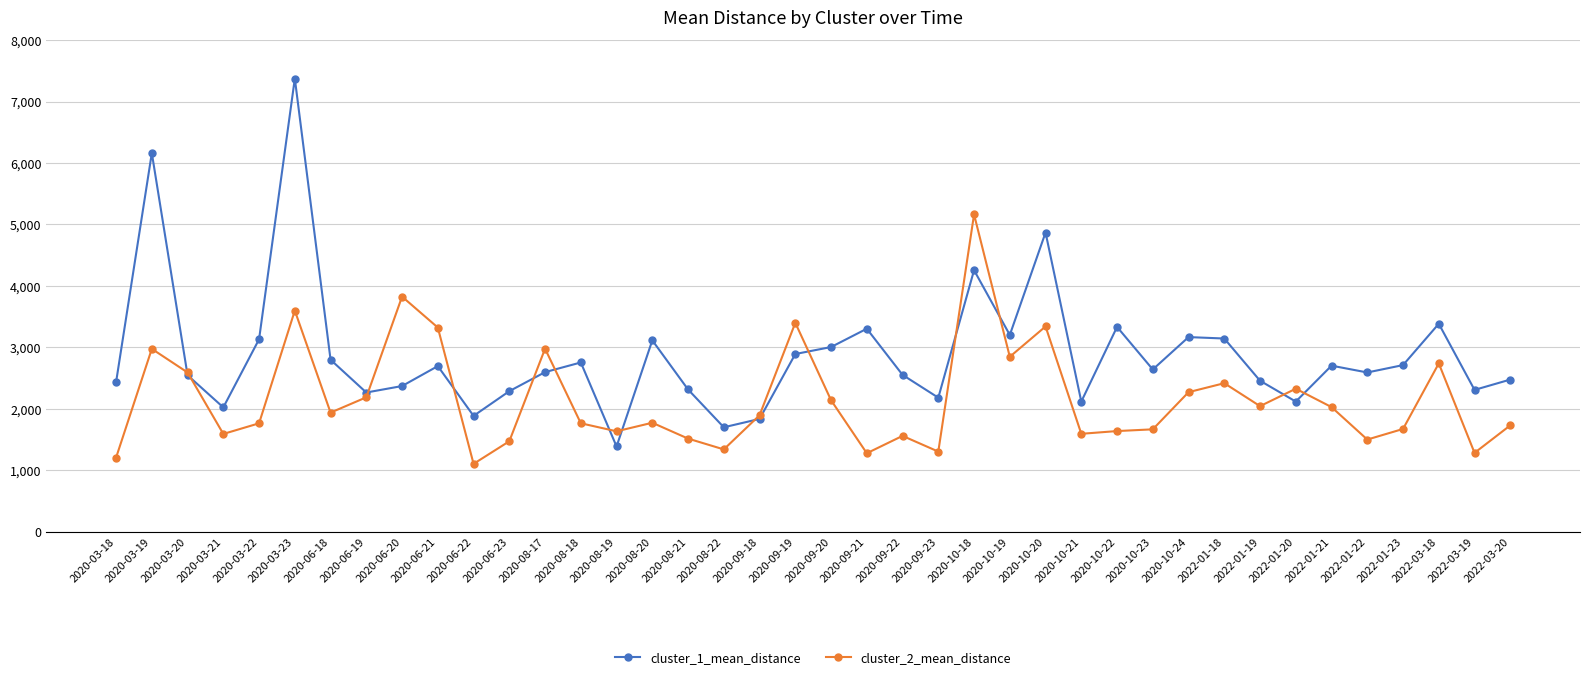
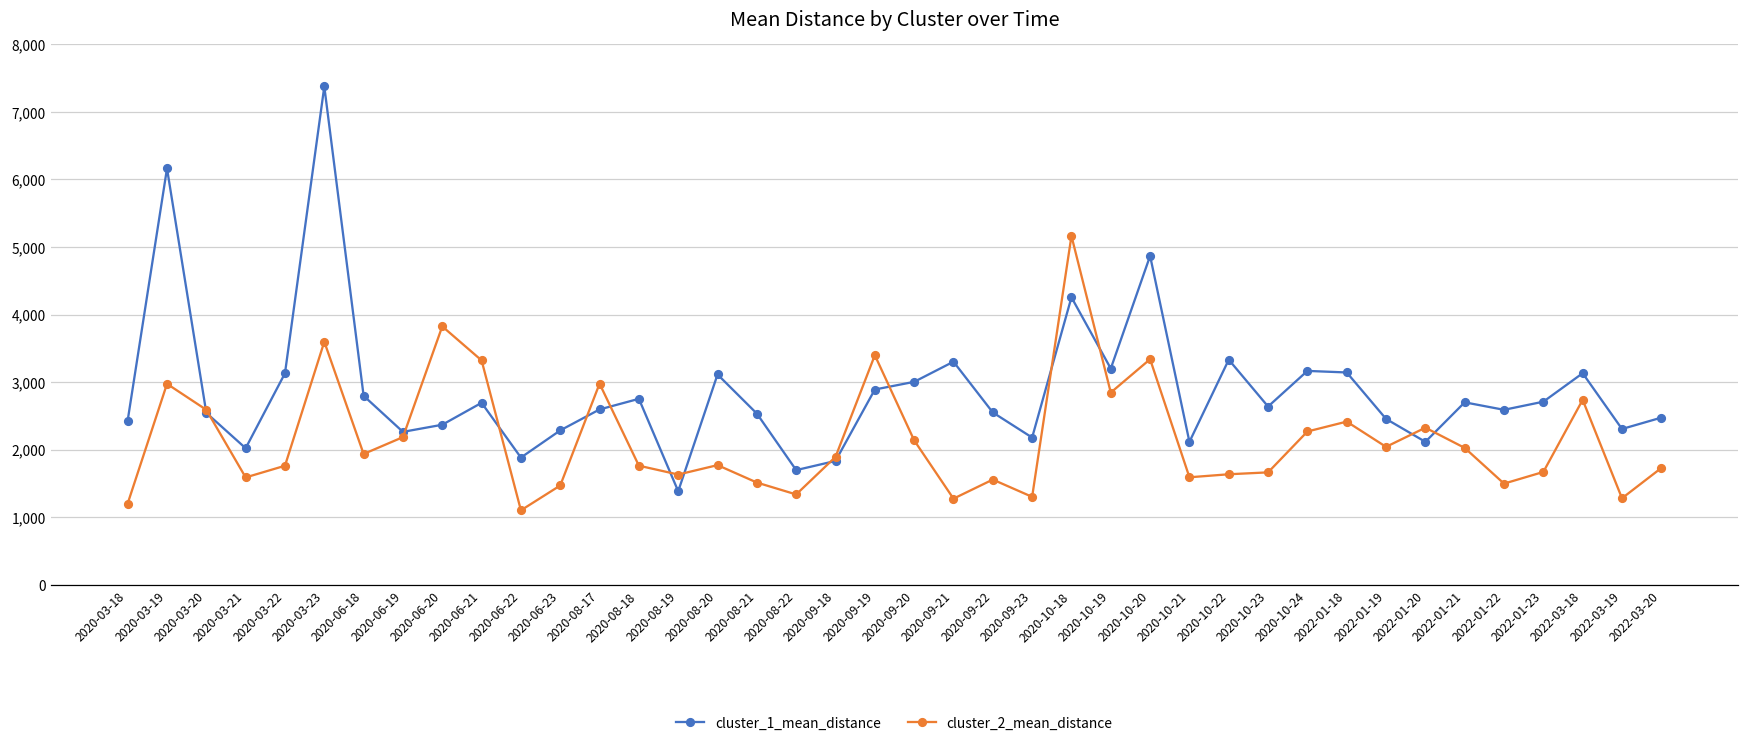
cluster_1_mean_distance, 2020-08-21: 2,300 -> 2,500
cluster_1_mean_distance, 2022-03-18: 3,400 -> 3,100
